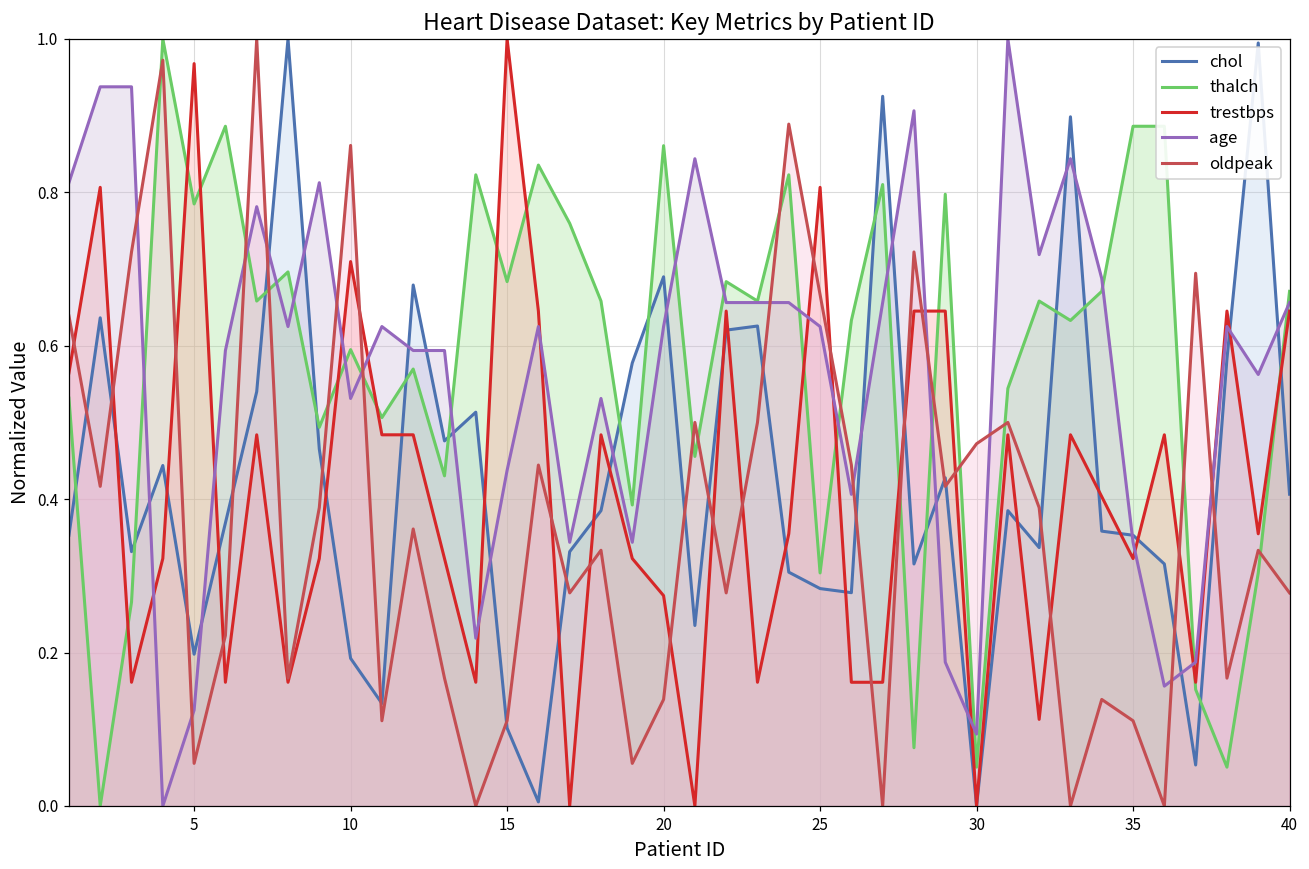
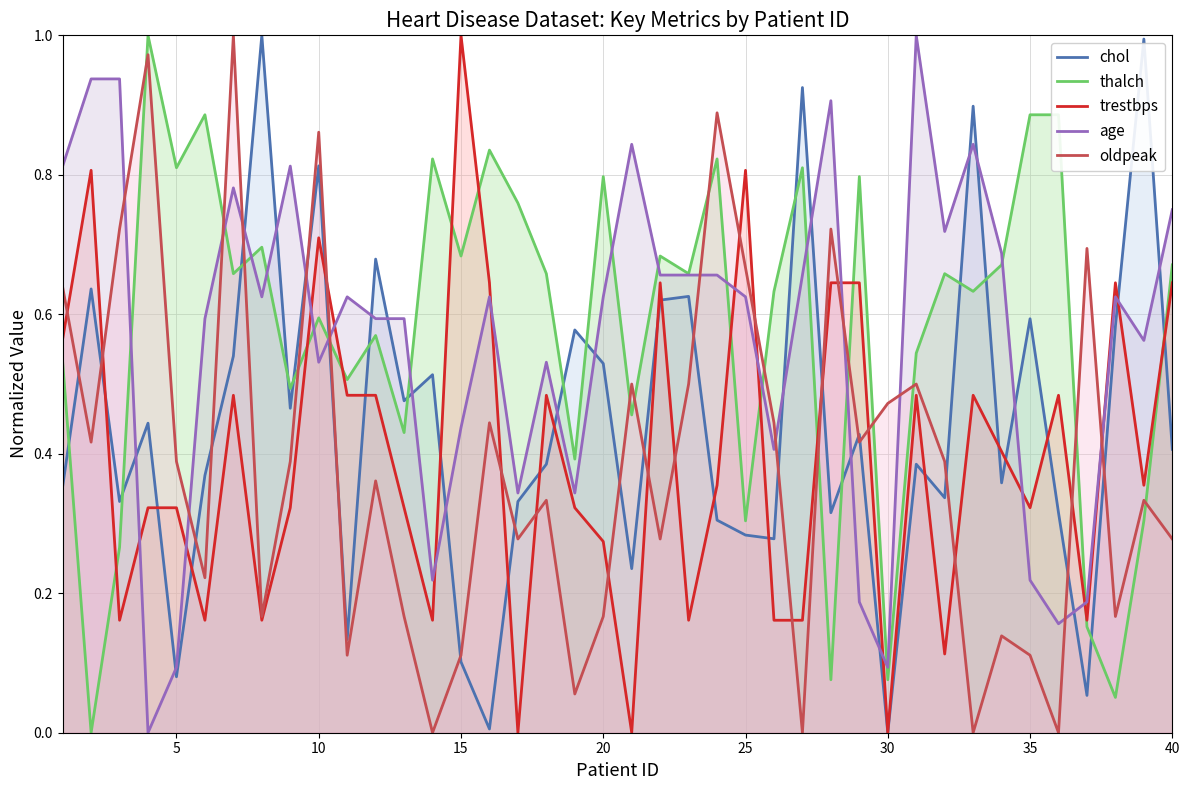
chol, 5: 0.20 -> 0.08
thalch, 5: 0.78 -> 0.81
trestbps, 5: 0.97 -> 0.32
age, 5: 0.13 -> 0.09
oldpeak, 5: 0.06 -> 0.39
chol, 10: 0.19 -> 0.81
chol, 20: 0.69 -> 0.53
thalch, 20: 0.86 -> 0.80
oldpeak, 20: 0.14 -> 0.17
thalch, 30: 0.05 -> 0.08
chol, 35: 0.35 -> 0.59
age, 35: 0.34 -> 0.22
age, 40: 0.66 -> 0.75
